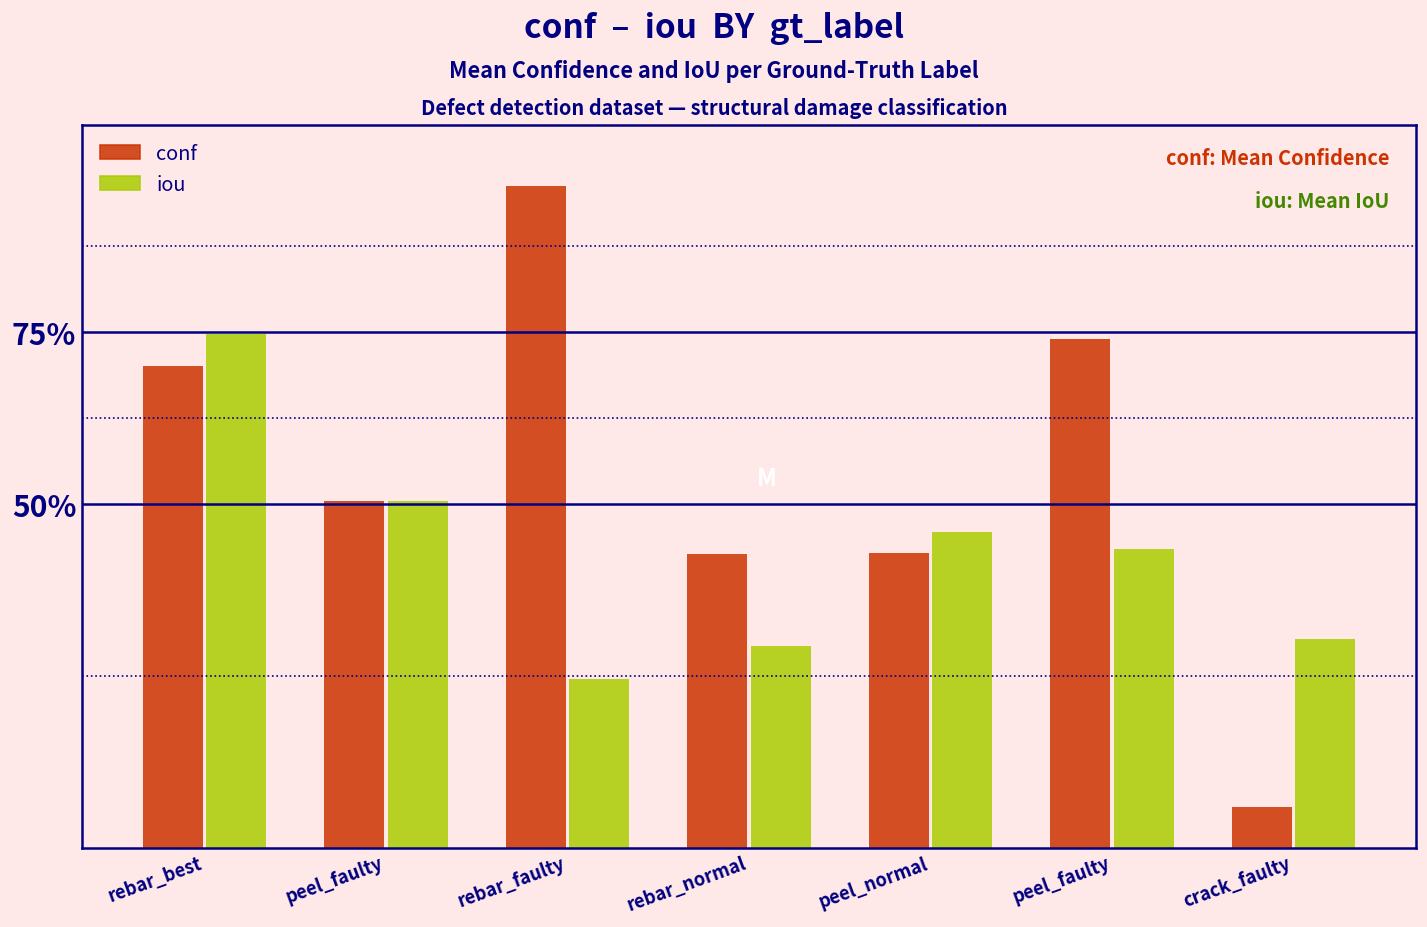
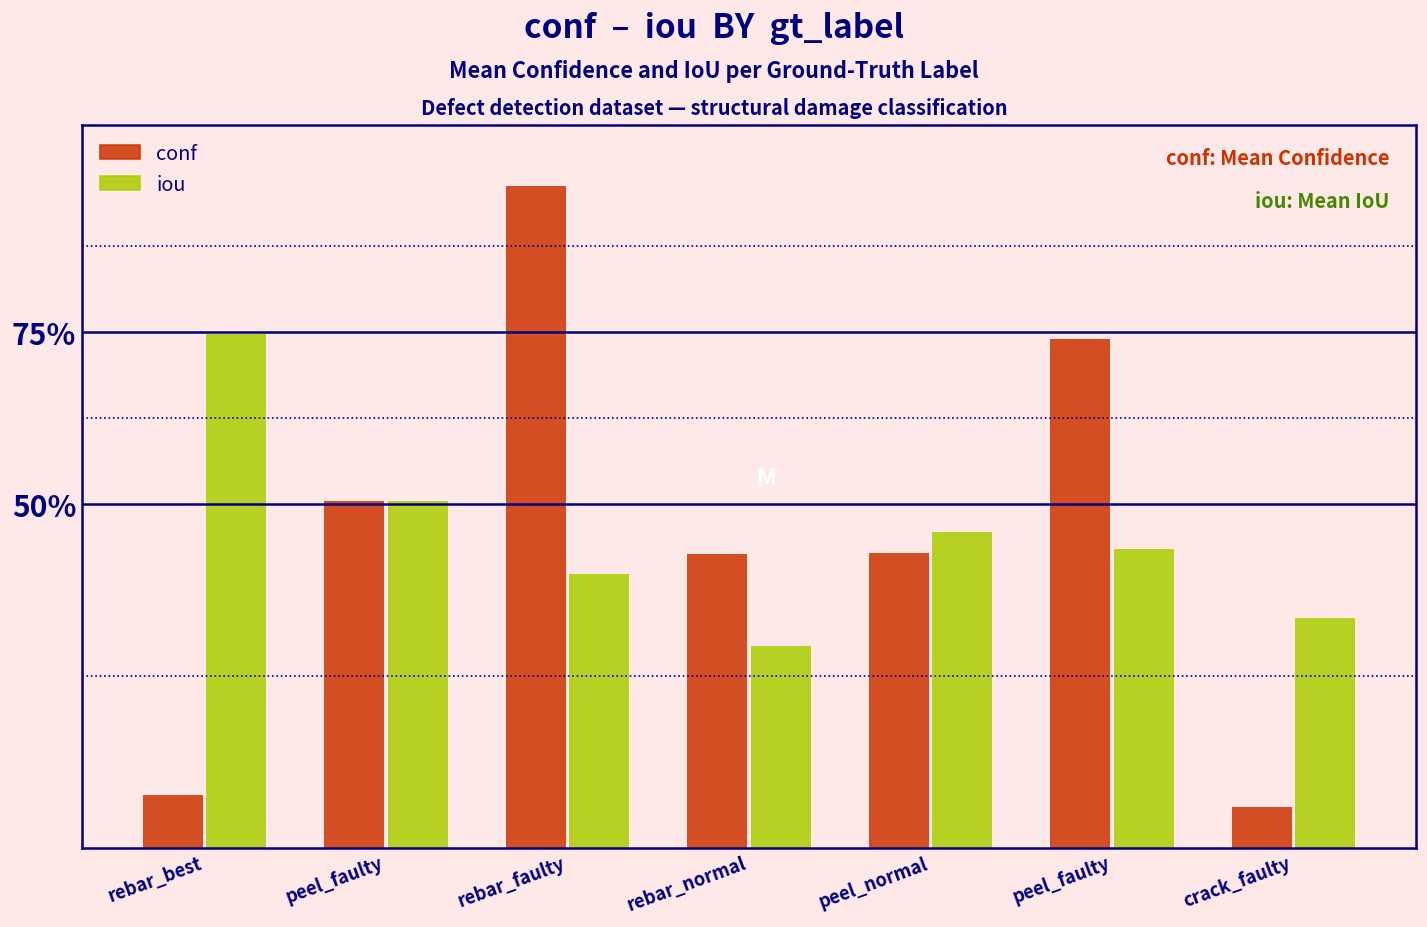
conf, rebar_best: 70% -> 8%
iou, rebar_faulty: 25% -> 40%
iou, crack_faulty: 30% -> 33%
